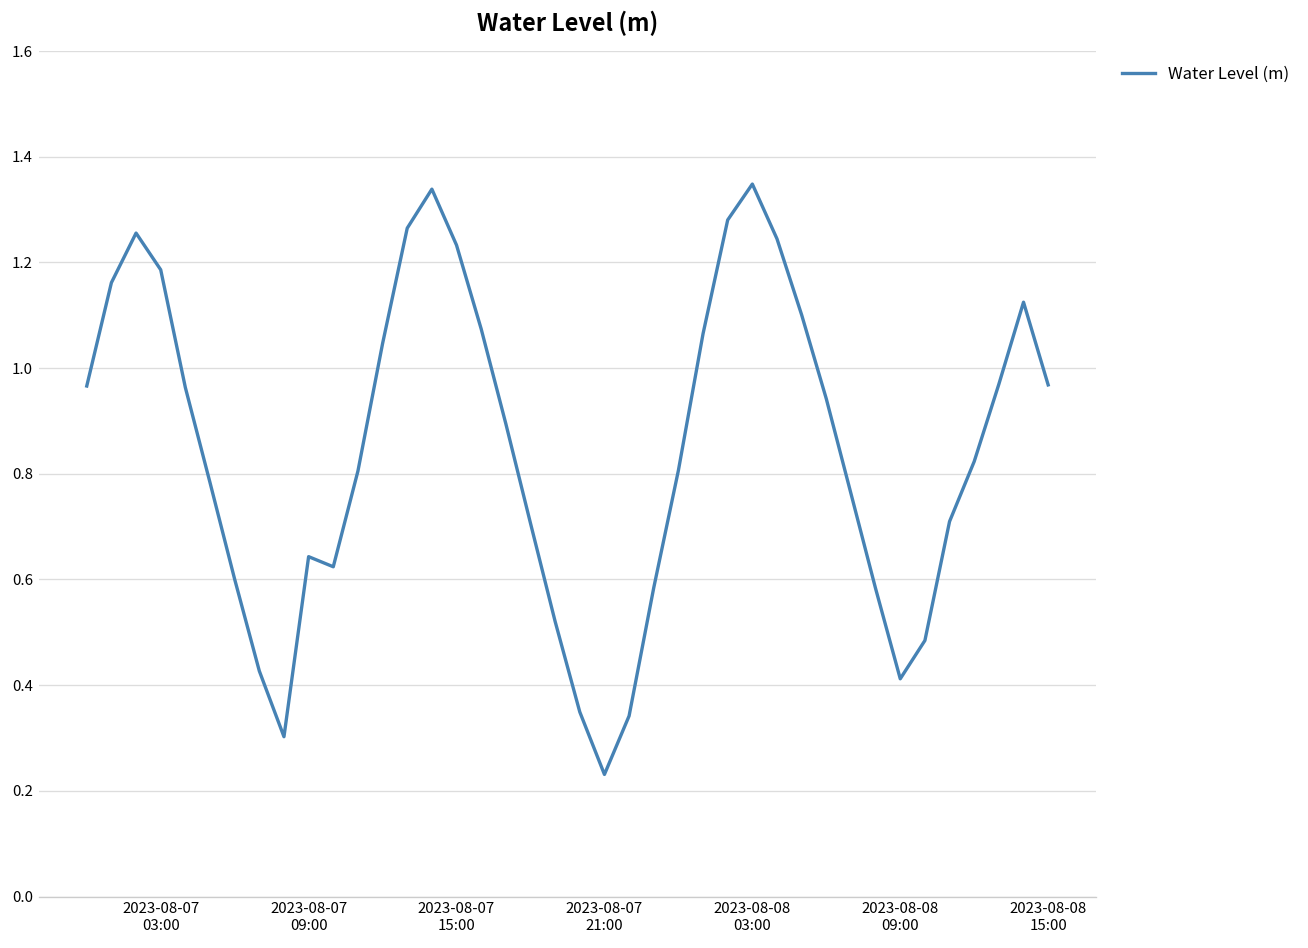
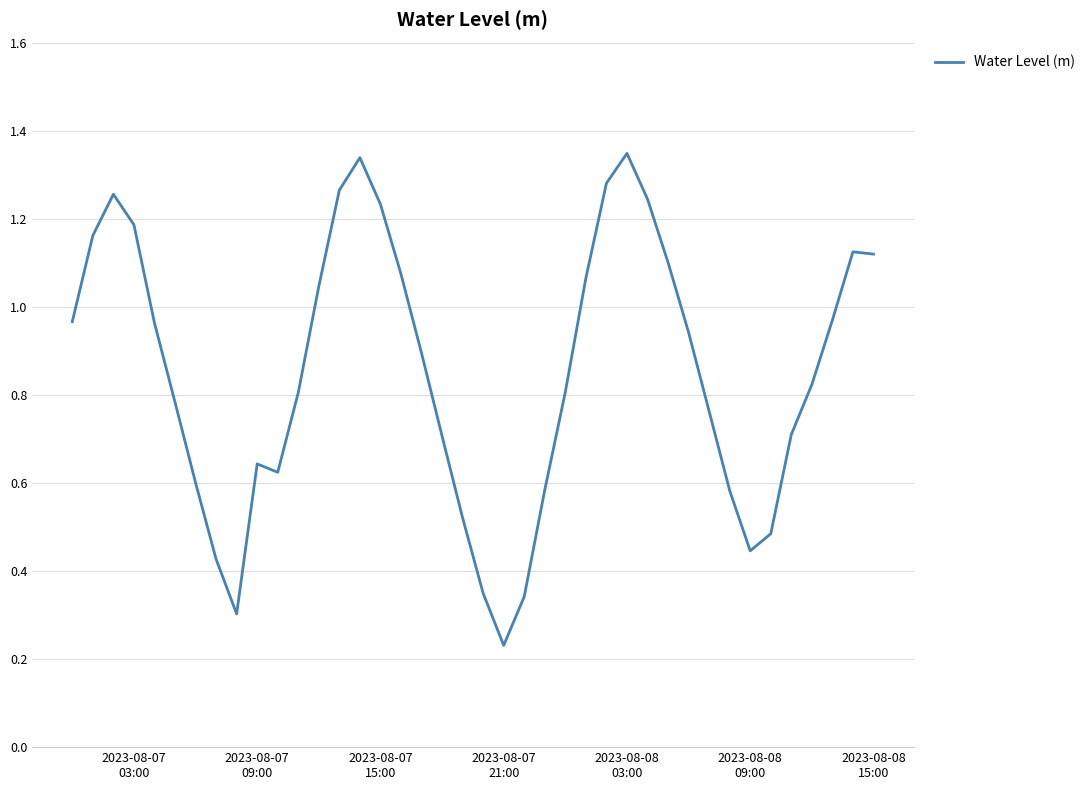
2023-08-08 09:00: 0.41 -> 0.45
2023-08-08 15:00: 0.97 -> 1.12
